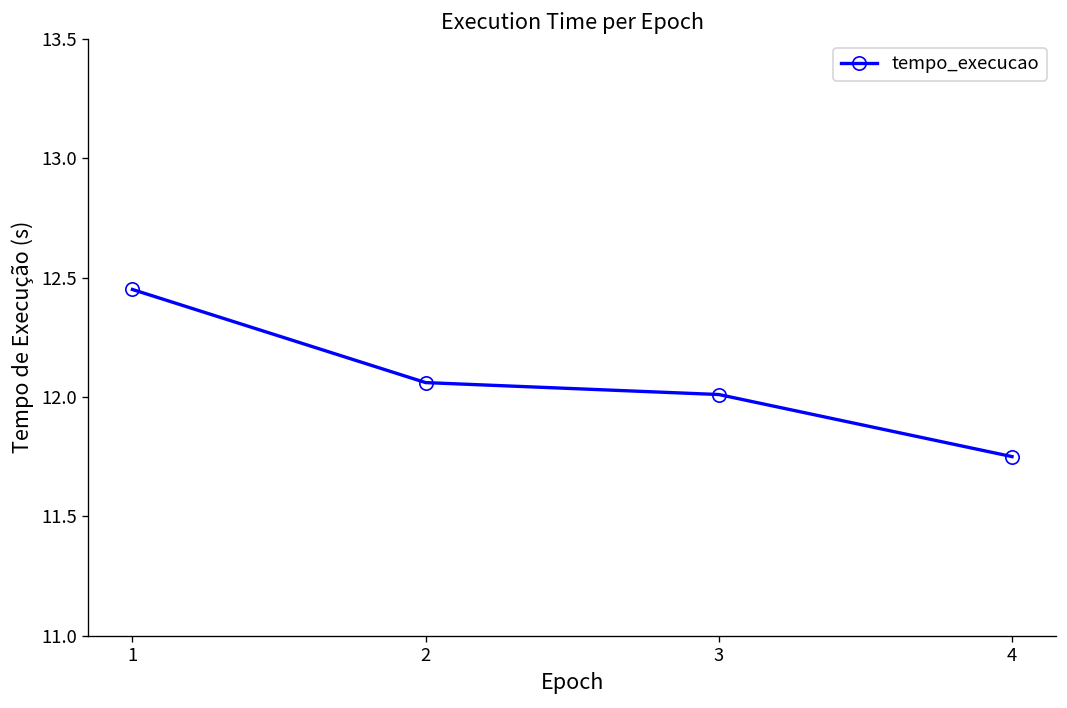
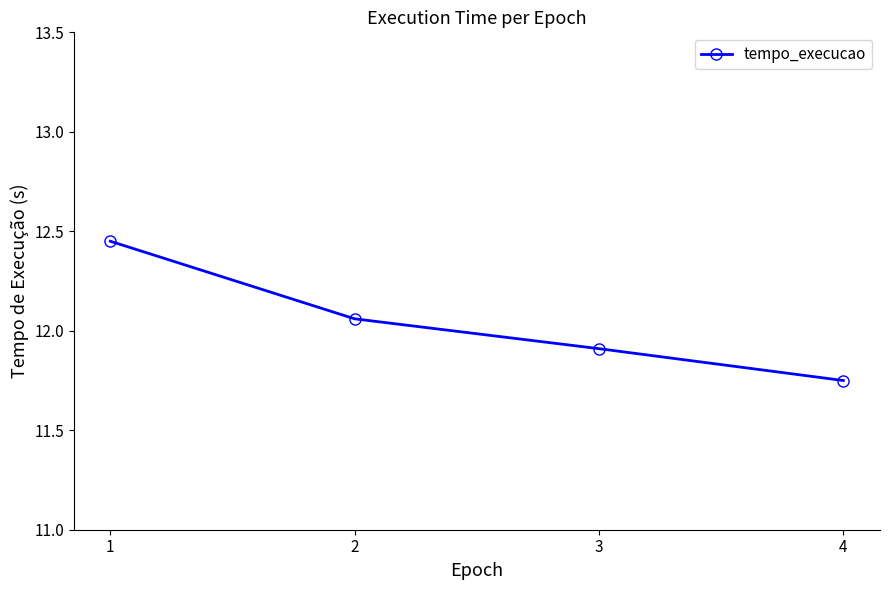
3: 12.01 -> 11.91
